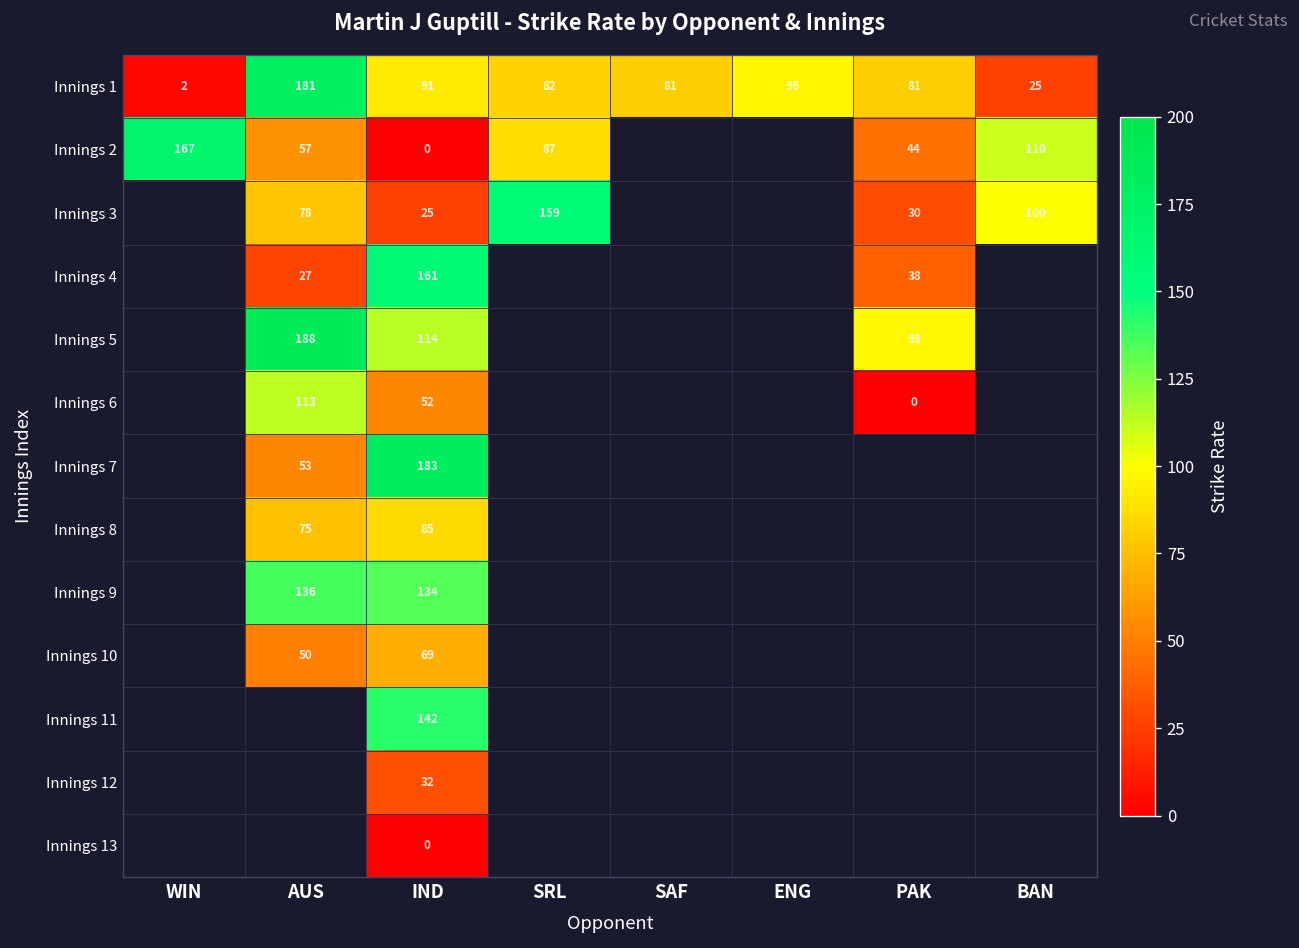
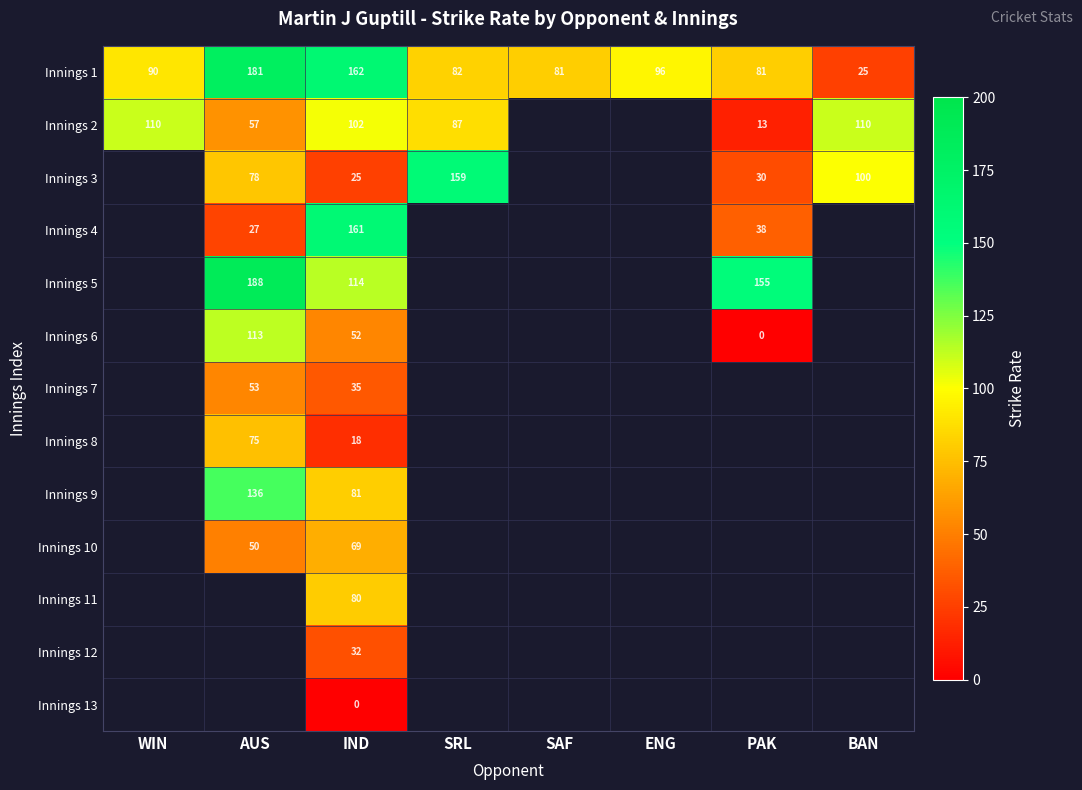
Innings 1, WIN: 2 -> 90
Innings 1, IND: 91 -> 162
Innings 2, WIN: 167 -> 110
Innings 2, IND: 0 -> 102
Innings 2, PAK: 44 -> 13
Innings 5, PAK: 98 -> 155
Innings 7, IND: 183 -> 35
Innings 8, IND: 85 -> 18
Innings 9, IND: 134 -> 81
Innings 11, IND: 142 -> 80
